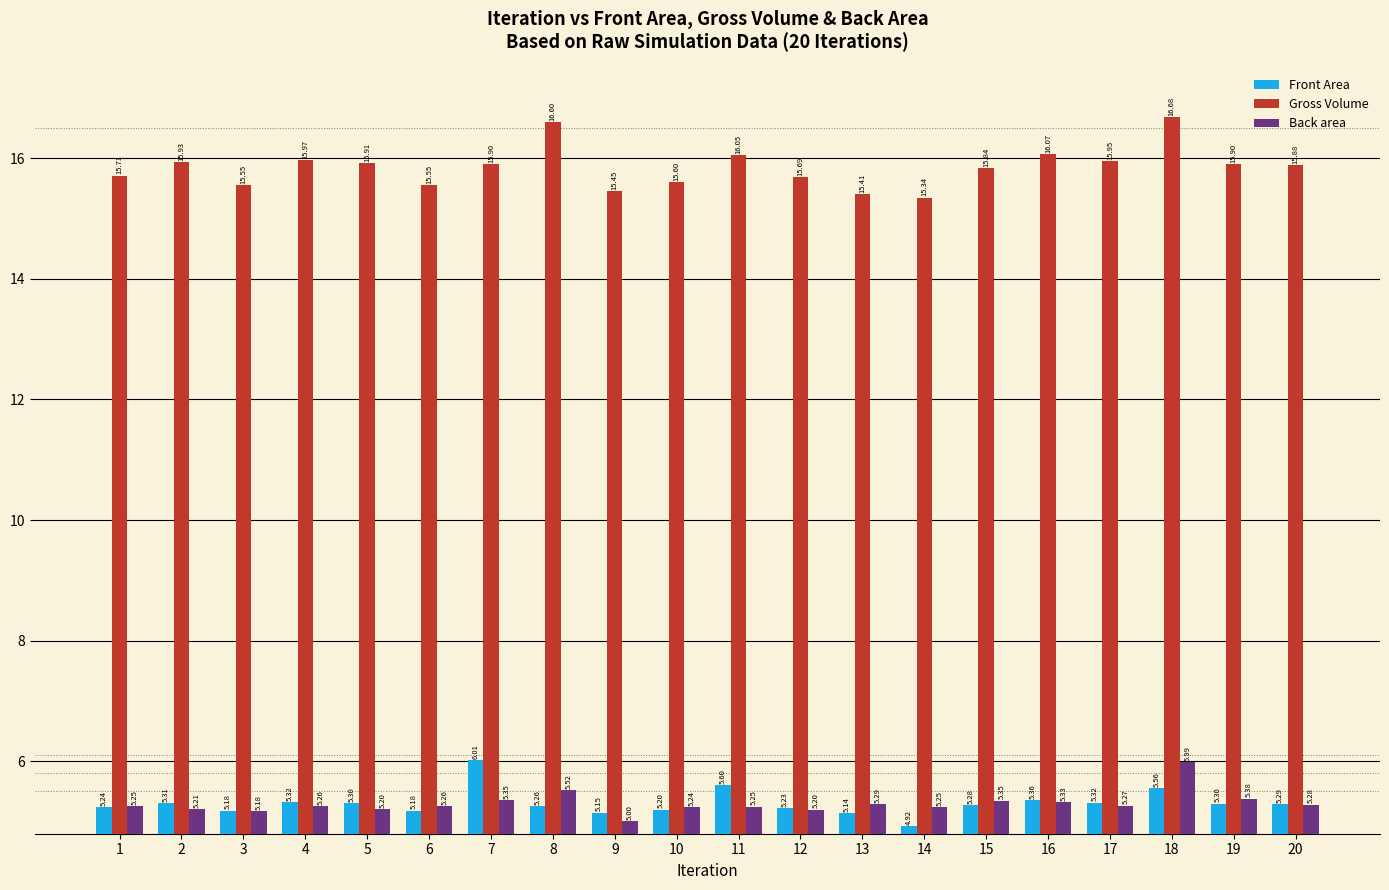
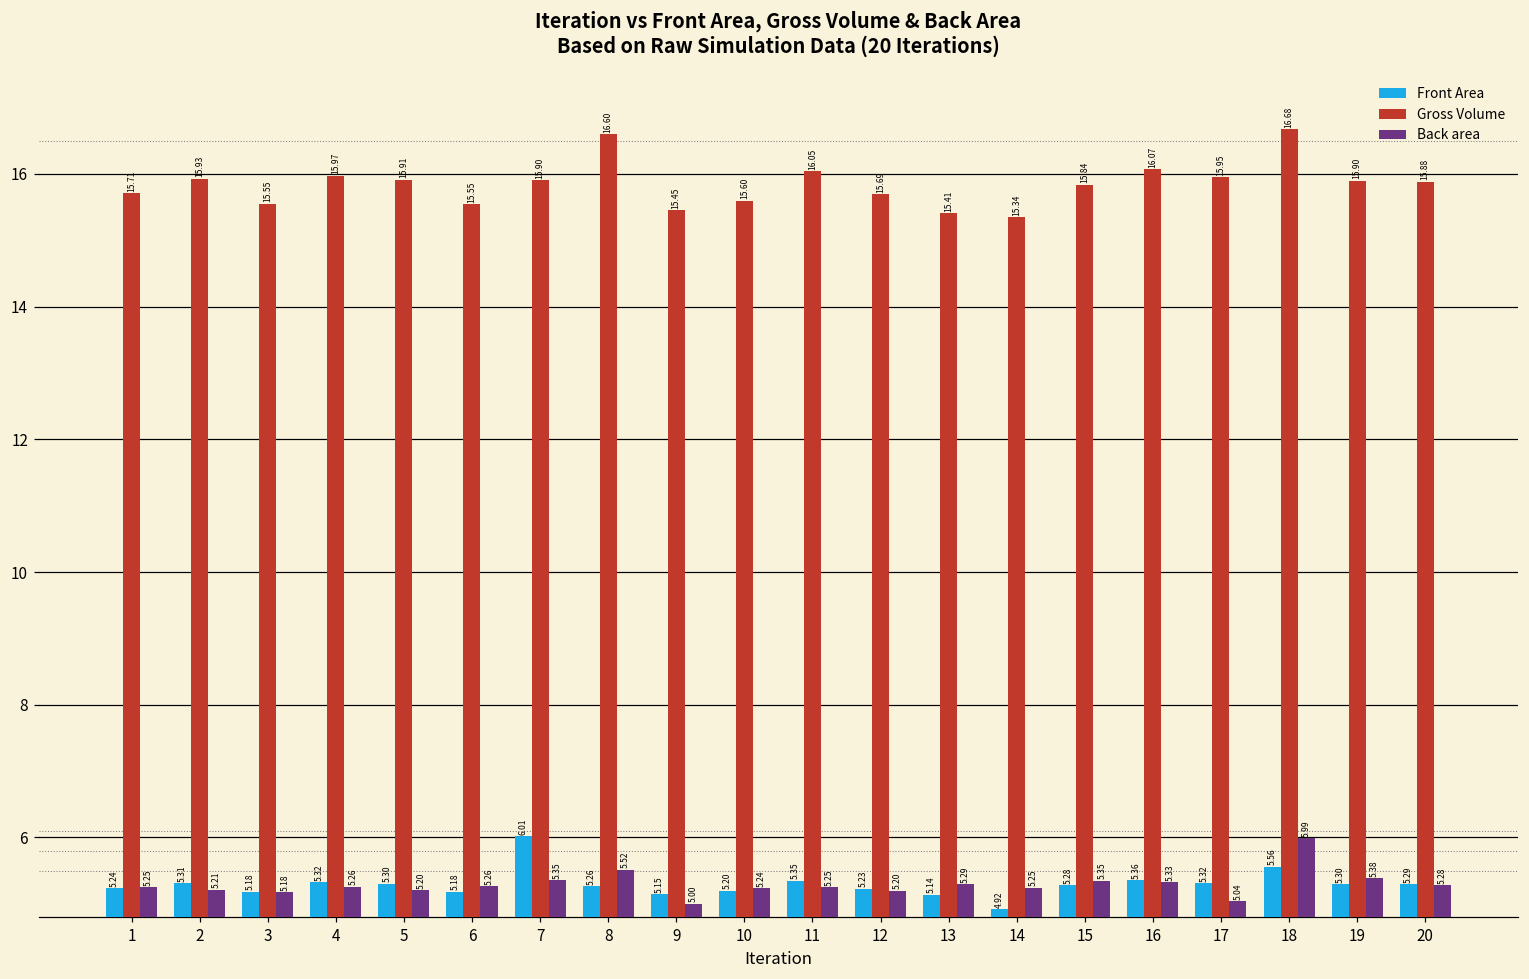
Front Area, 11: 5.60 -> 5.35
Back area, 17: 5.27 -> 5.04
